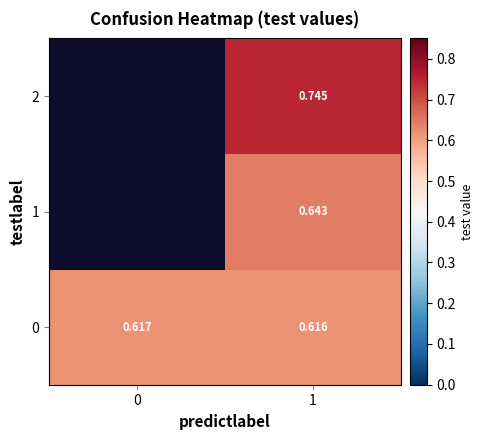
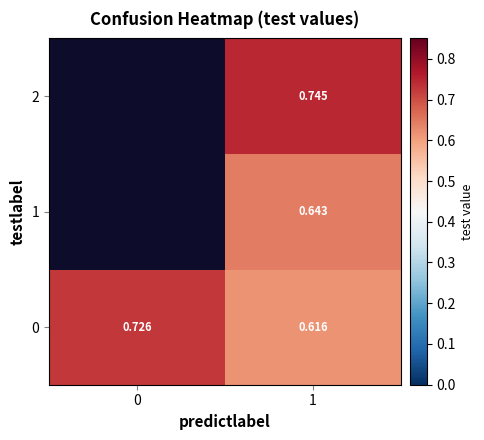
0, 0: 0.617 -> 0.726
